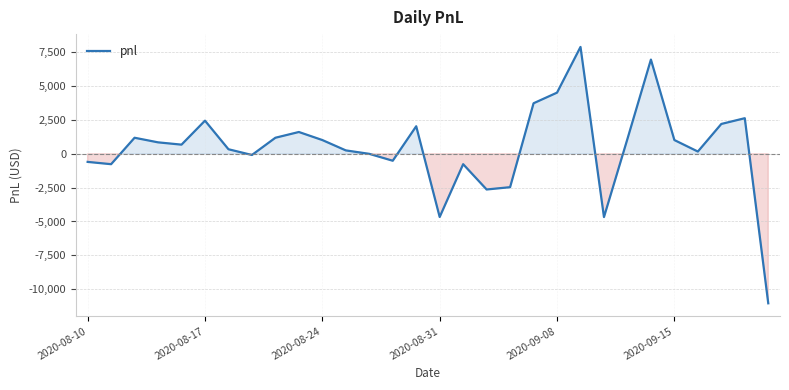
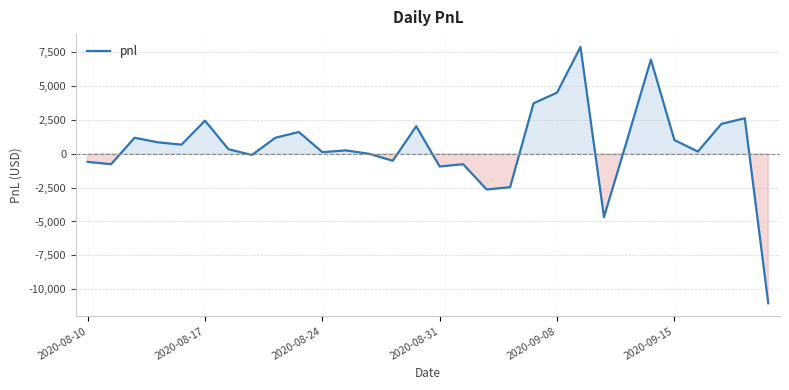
2020-08-24: 1,000 -> 100
2020-08-31: -4,700 -> -900
